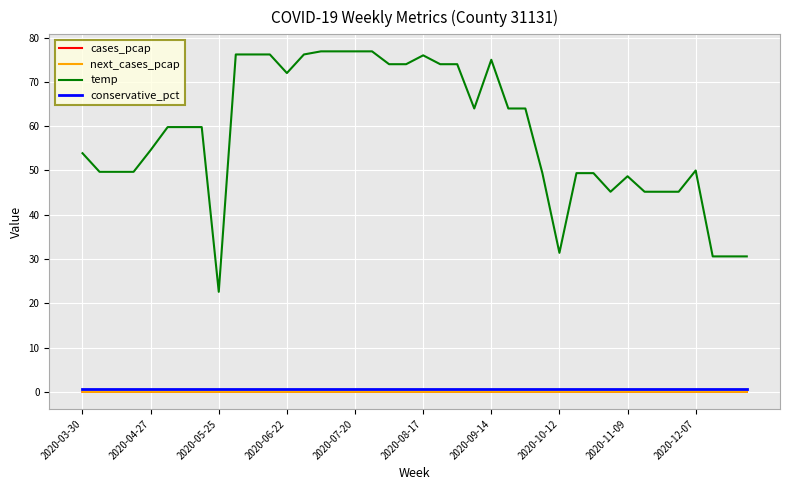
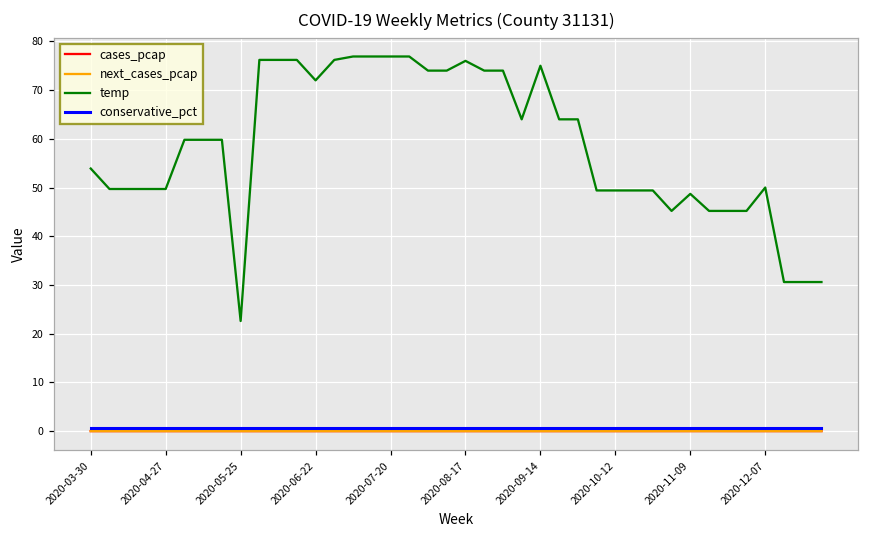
temp, 2020-04-27: 55 -> 50
temp, 2020-10-12: 31 -> 49
